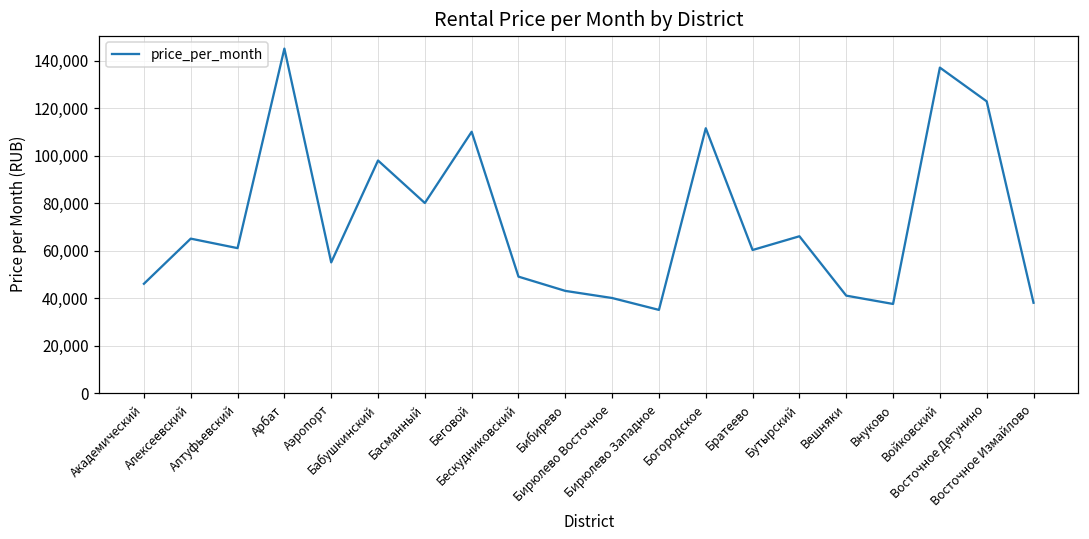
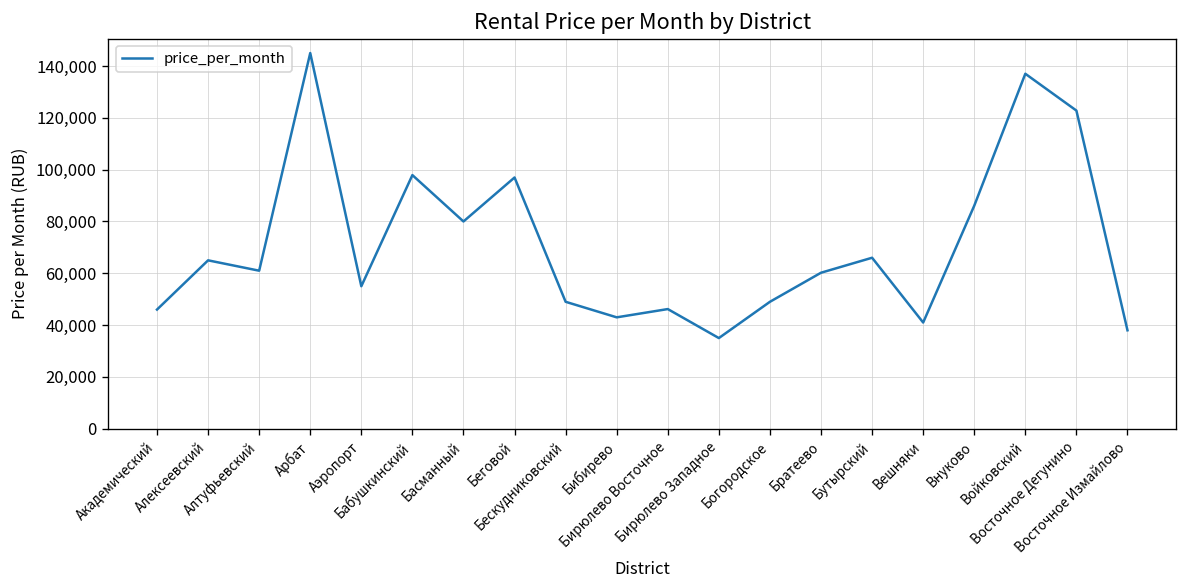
Беговой: 110,000 -> 97,000
Бирюлево Восточное: 40,000 -> 46,000
Богородское: 111,000 -> 49,000
Внуково: 38,000 -> 86,000
